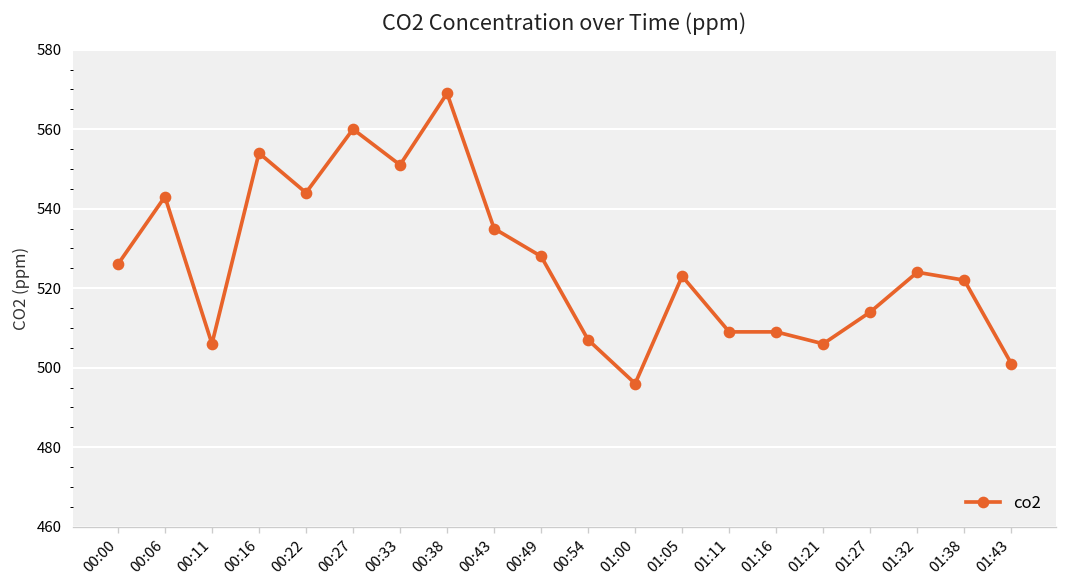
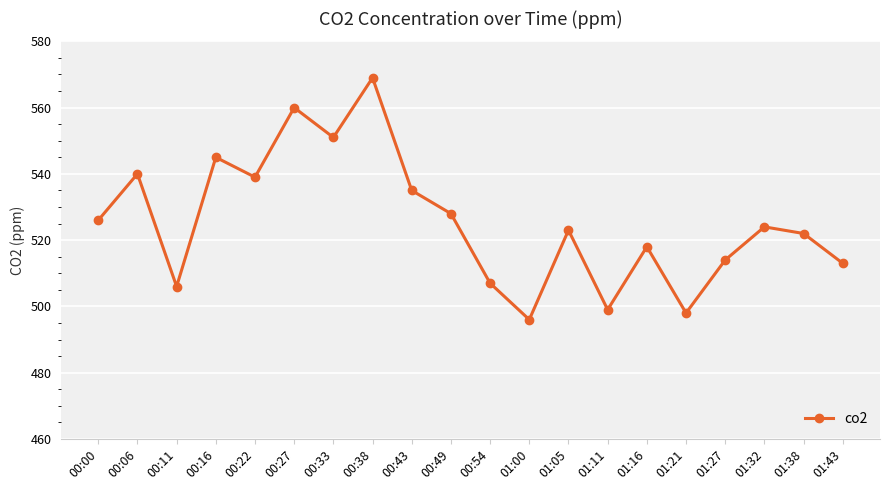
00:06: 543 -> 540
00:16: 554 -> 545
00:22: 544 -> 539
01:11: 509 -> 499
01:16: 509 -> 518
01:21: 506 -> 498
01:43: 501 -> 513
